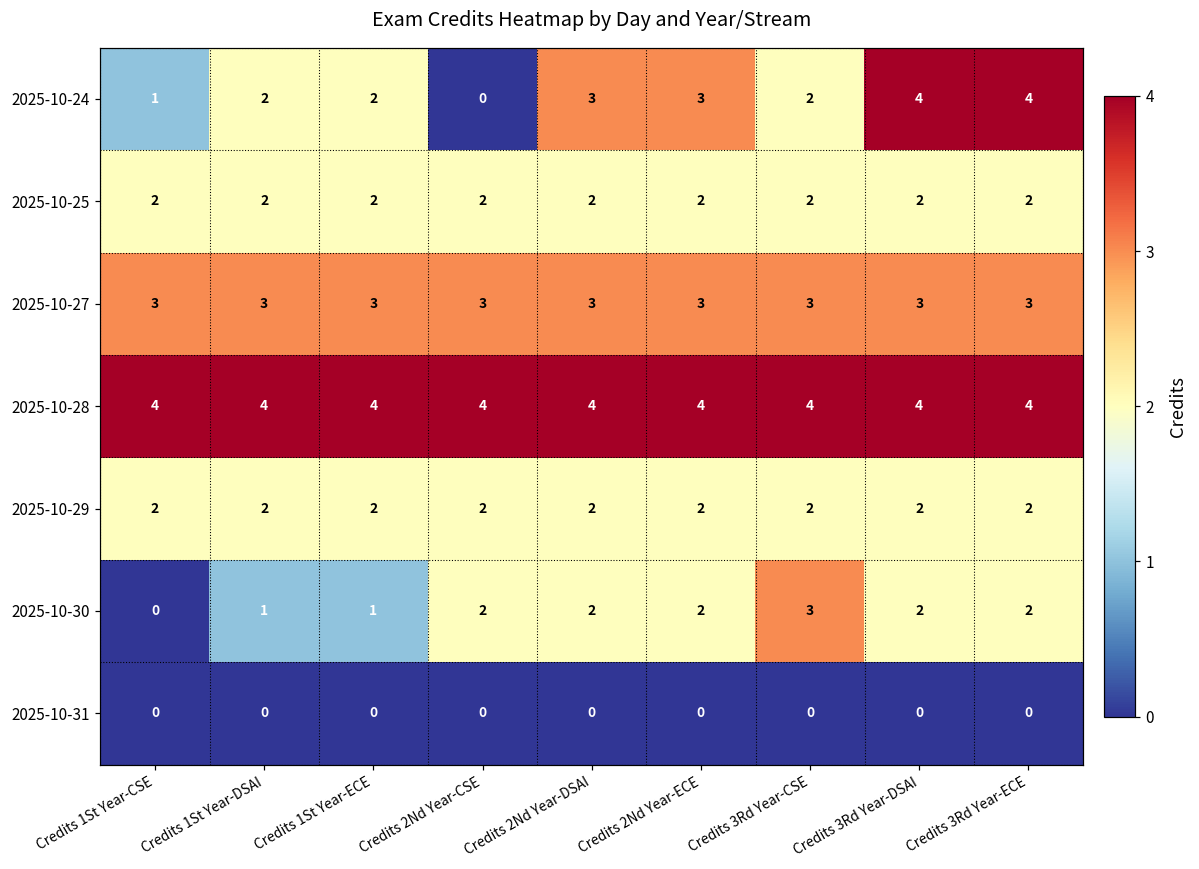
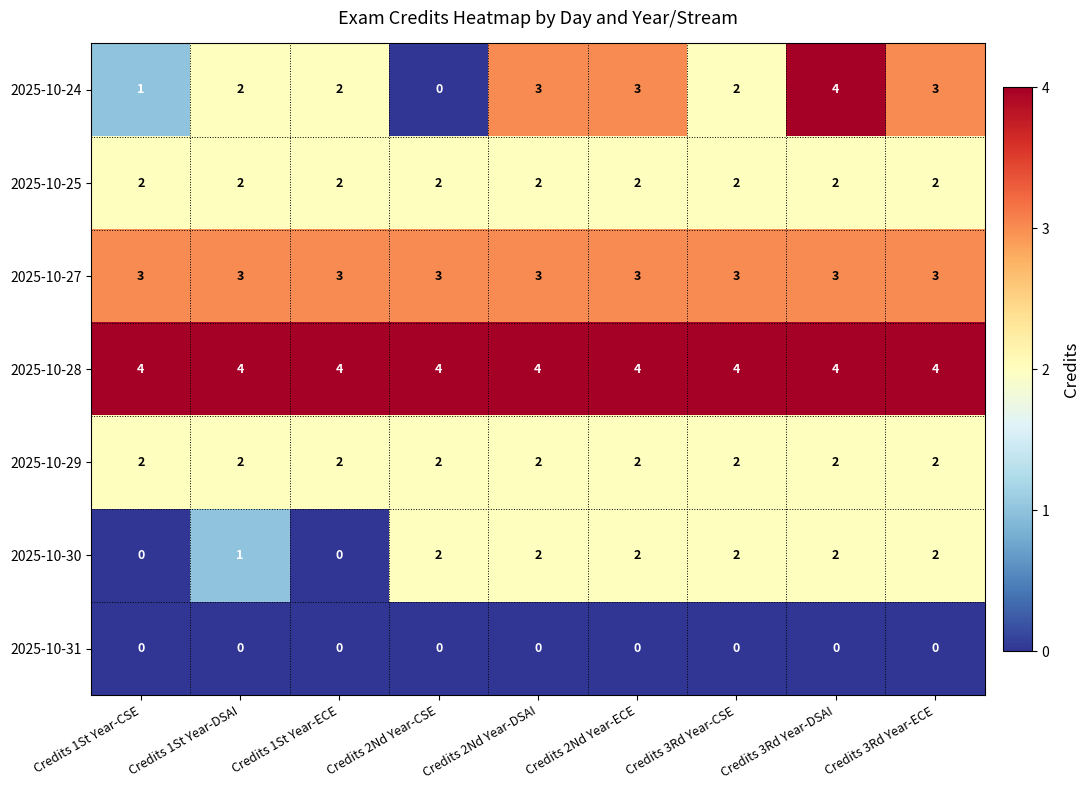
2025-10-24, Credits 3Rd Year-ECE: 4 -> 3
2025-10-30, Credits 1St Year-ECE: 1 -> 0
2025-10-30, Credits 3Rd Year-CSE: 3 -> 2
